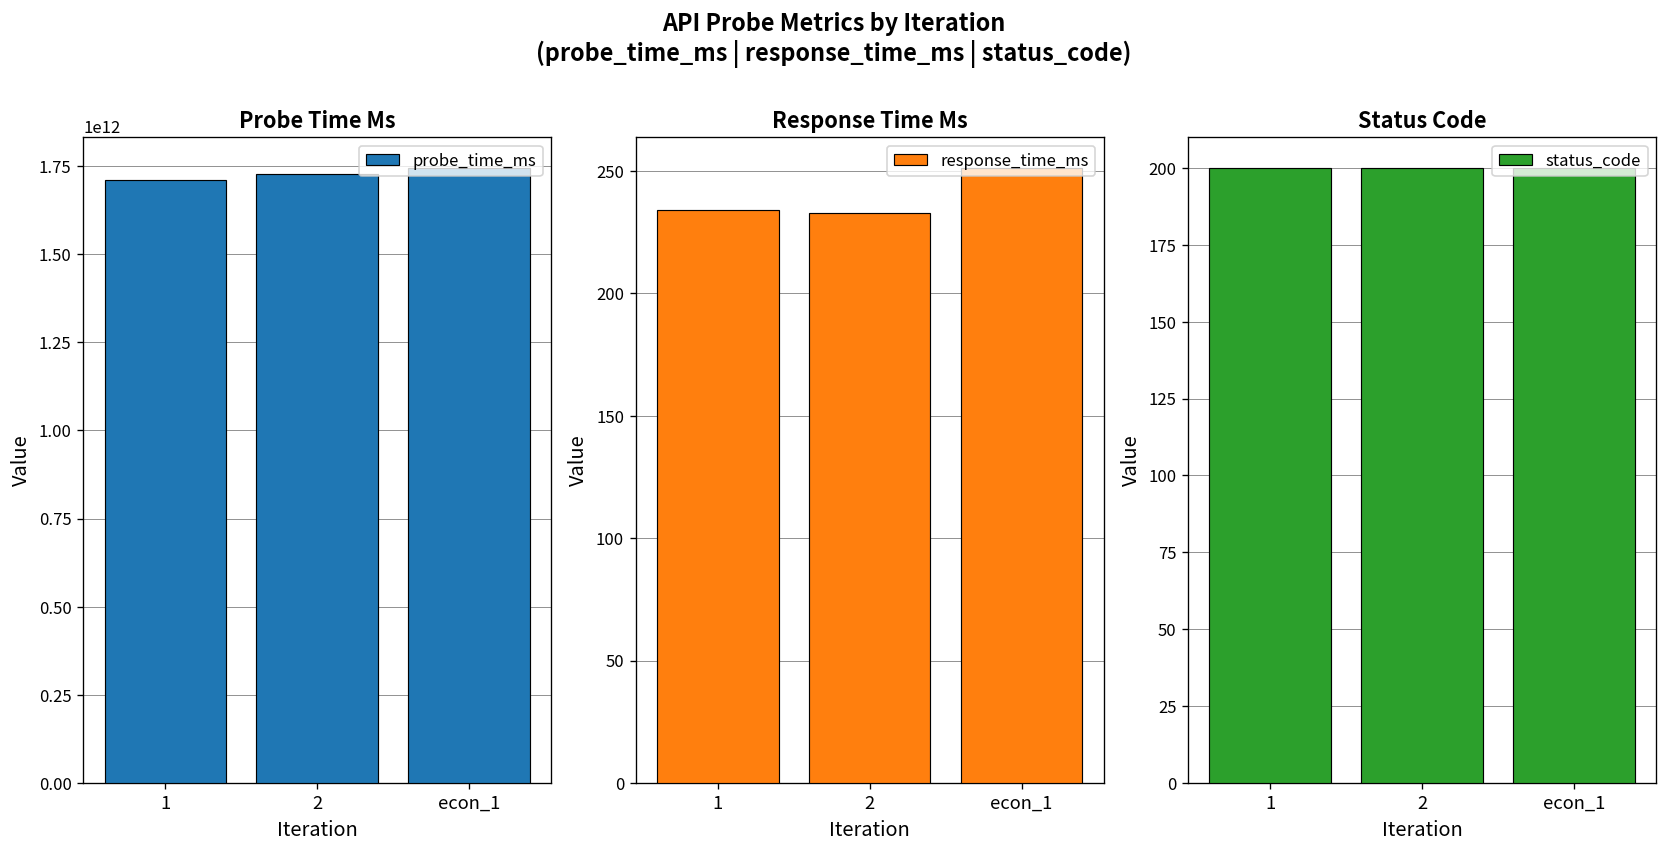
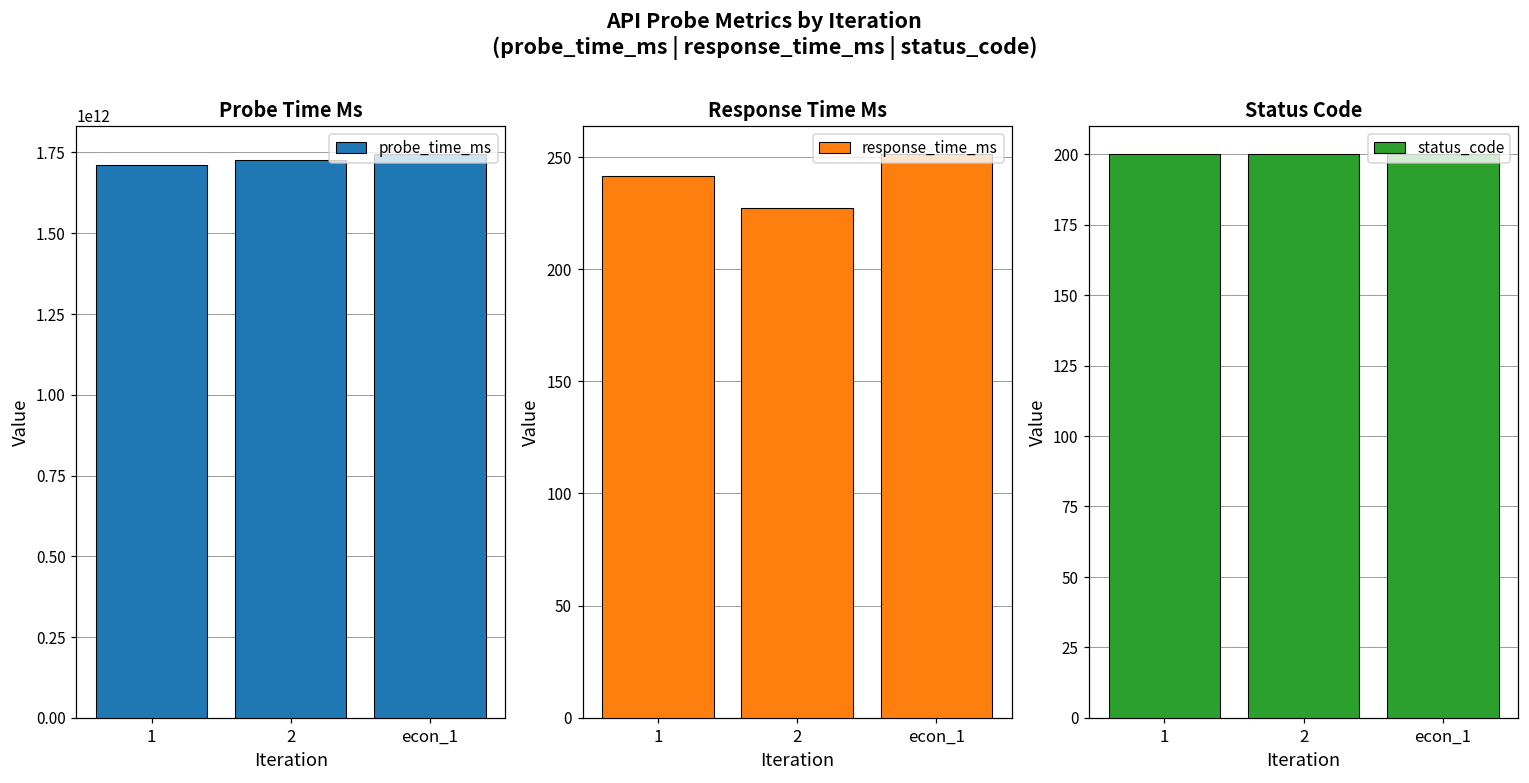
Response Time Ms, 1: 234 -> 242
Response Time Ms, 2: 233 -> 227
